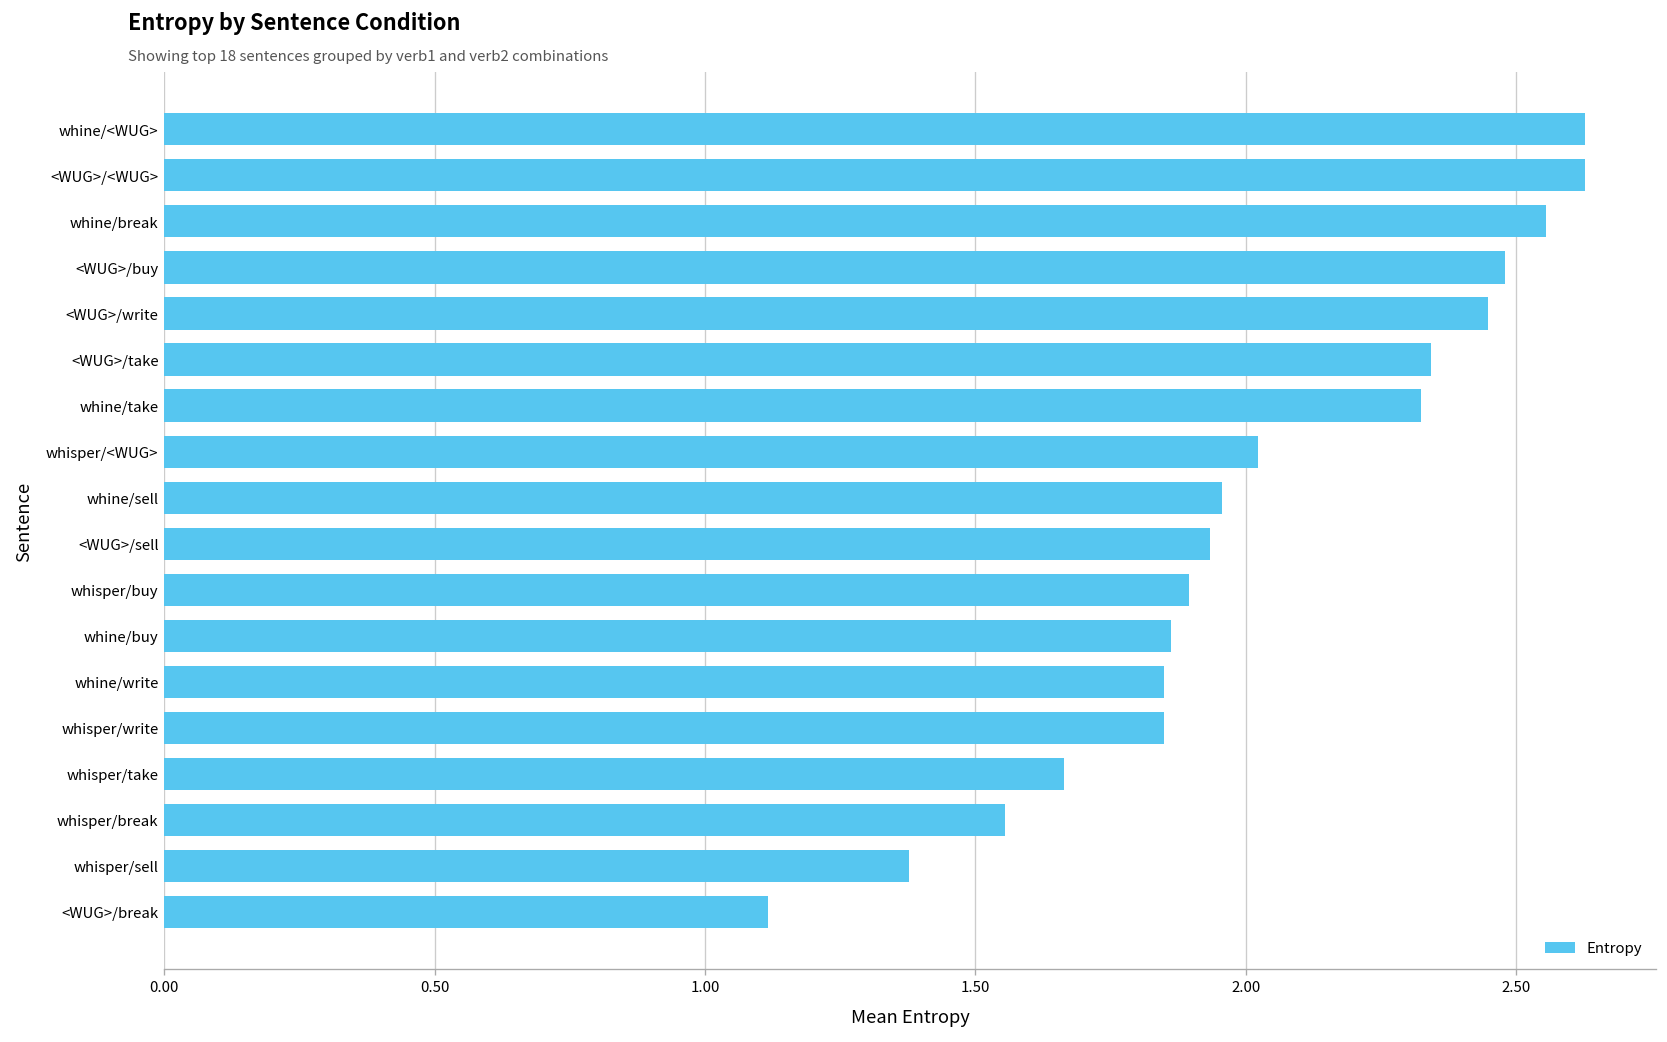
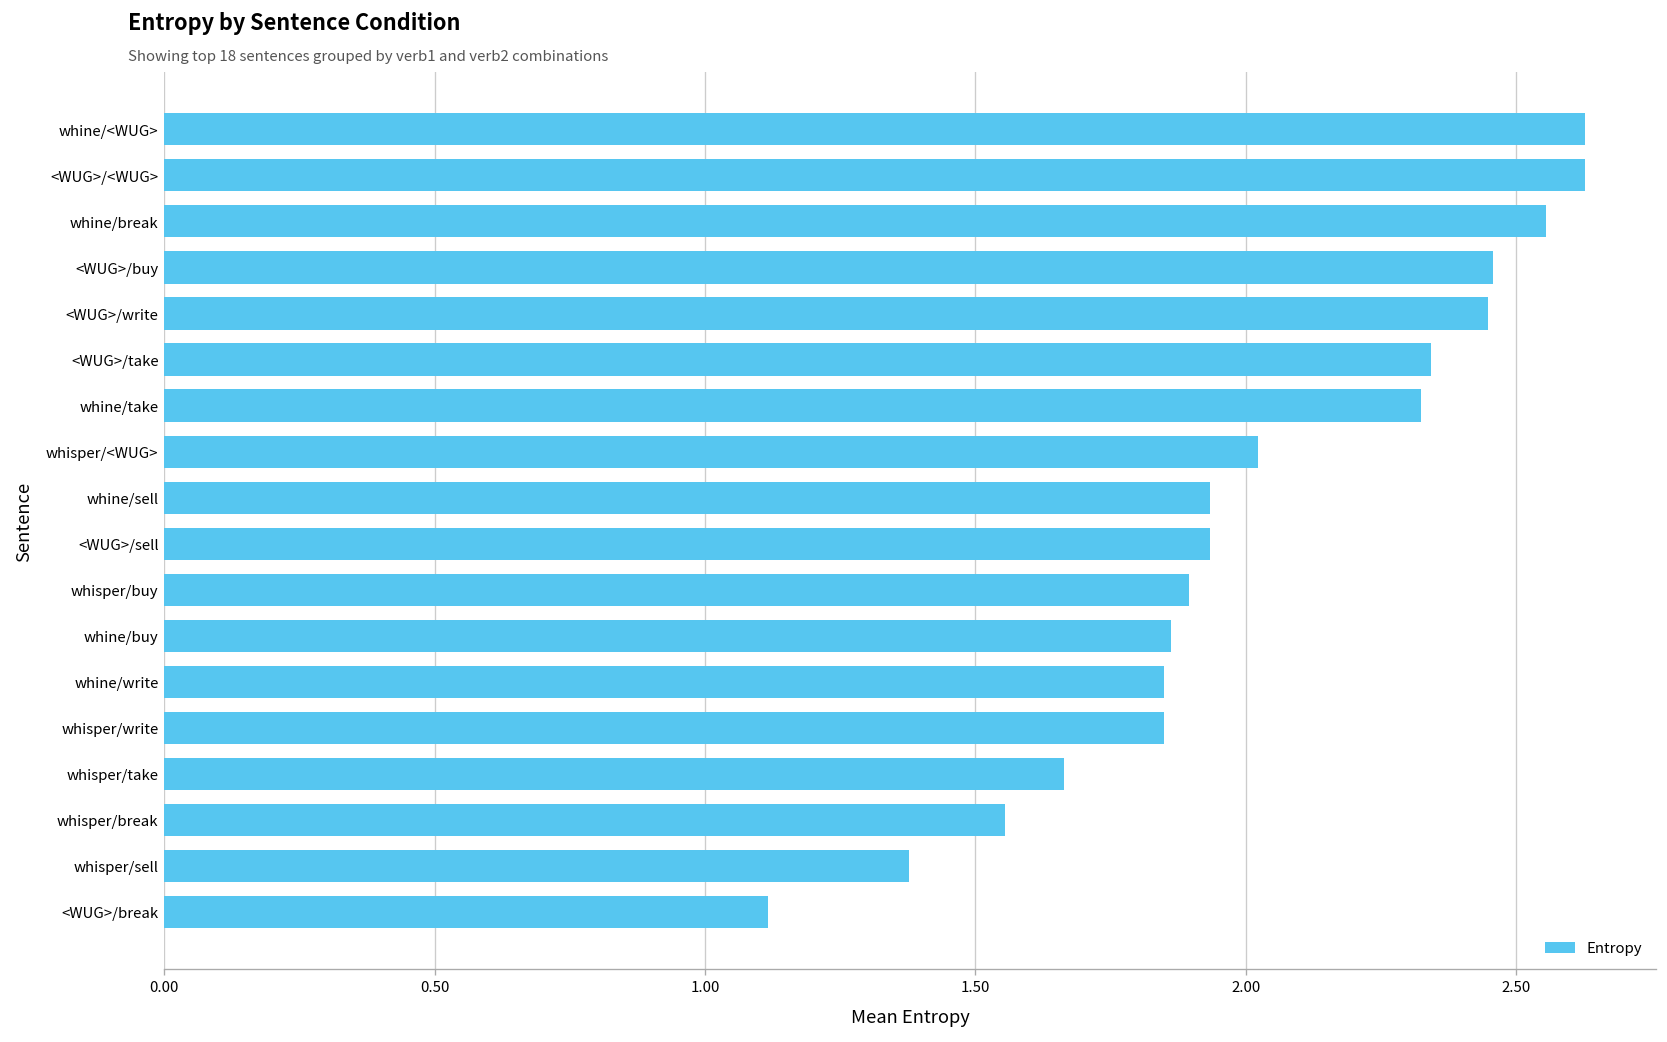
<WUG>/buy: 2.48 -> 2.46
whine/sell: 1.96 -> 1.93
